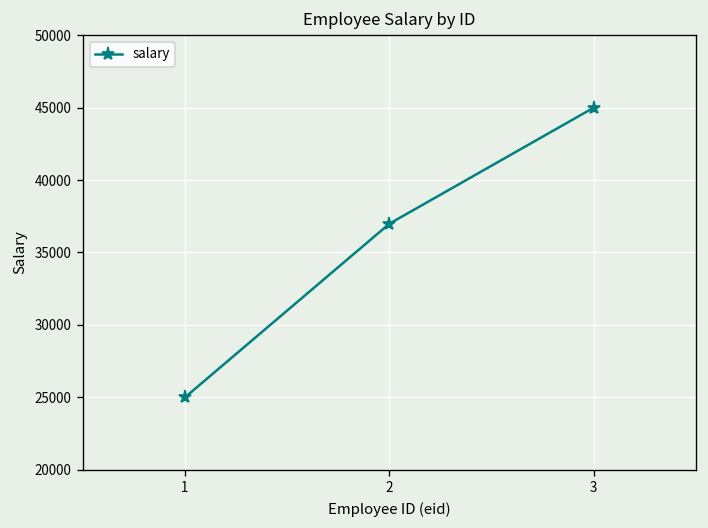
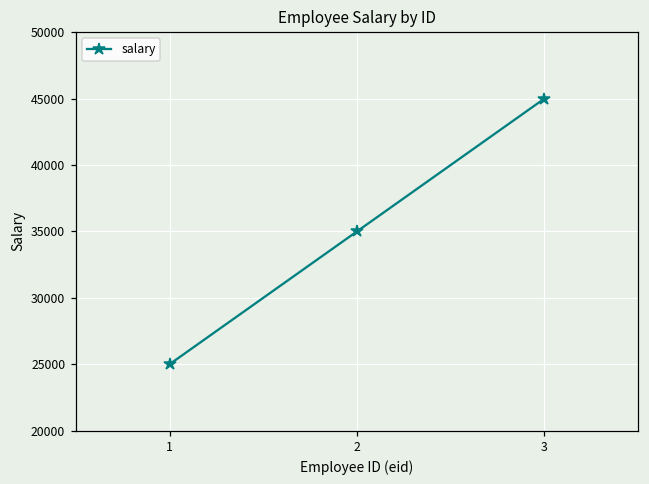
2: 37000 -> 35000
